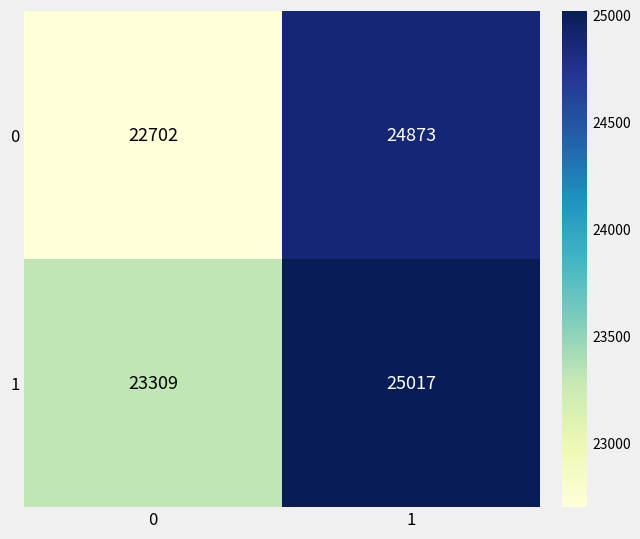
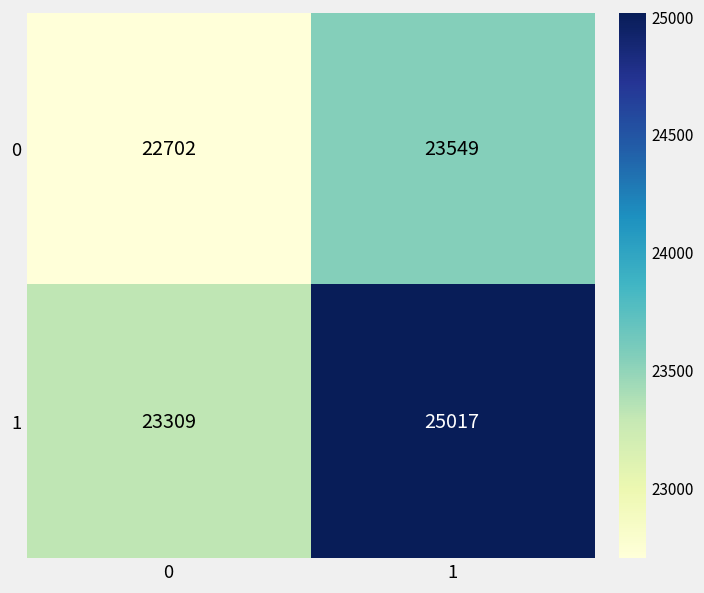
0, 1: 24873 -> 23549
